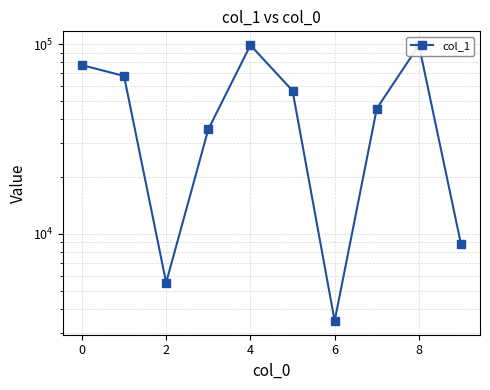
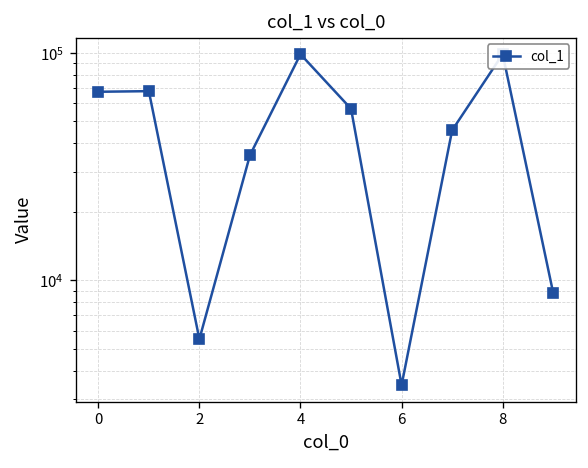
0: 77000 -> 67000
